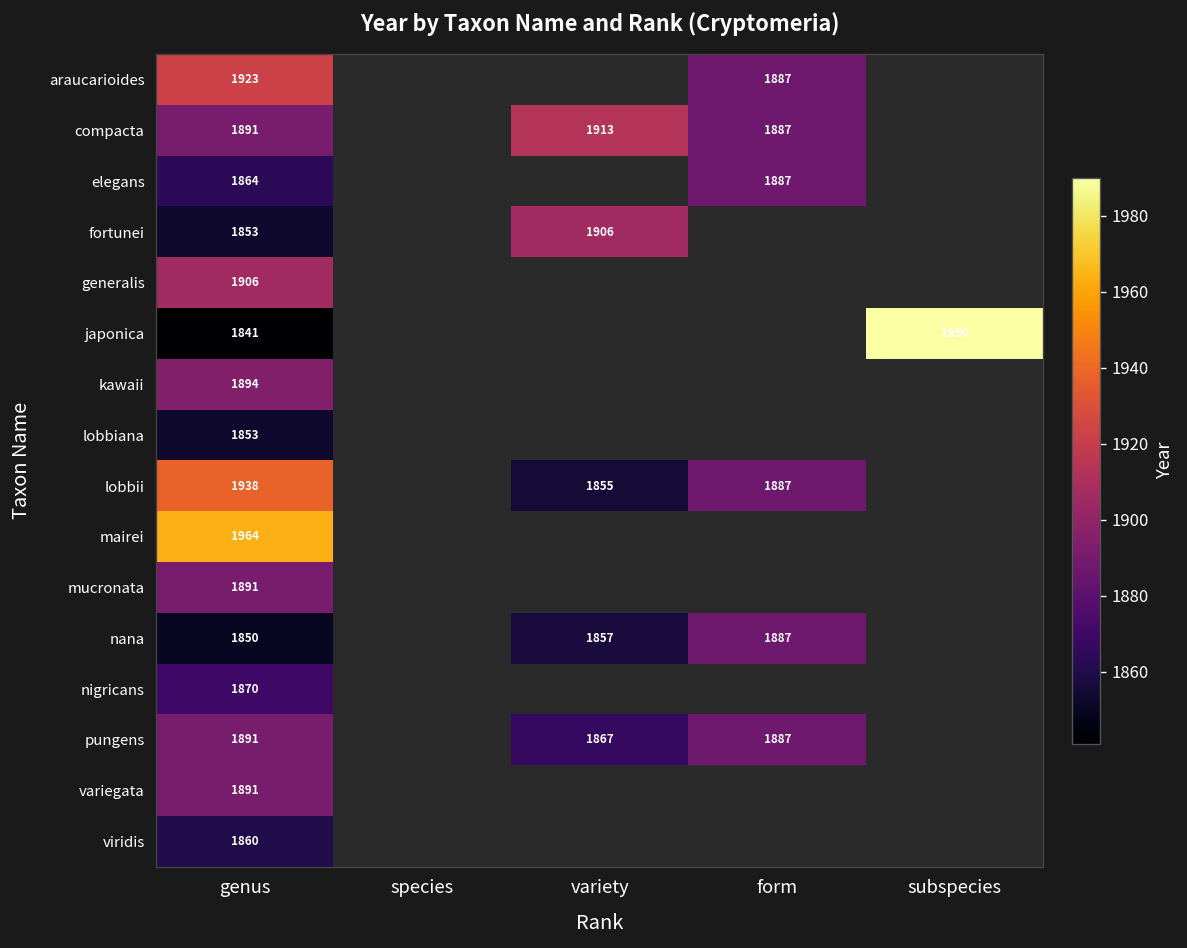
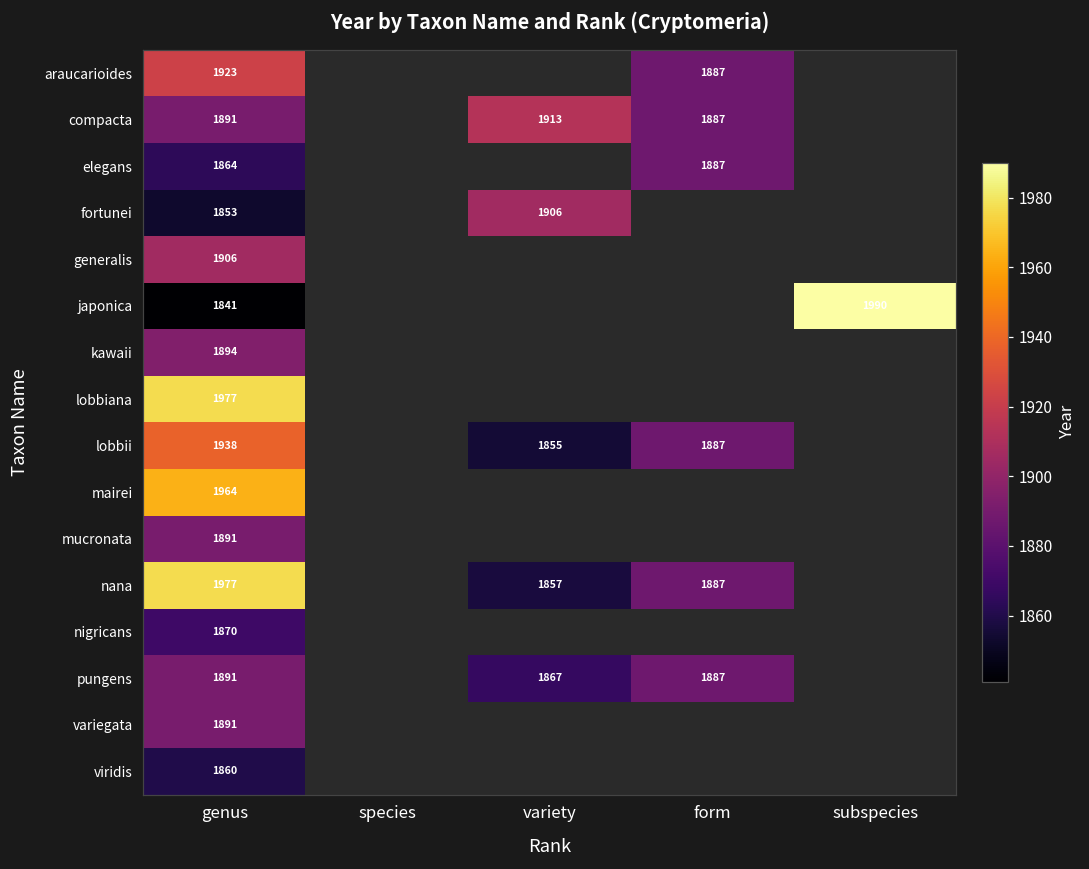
lobbiana, genus: 1853 -> 1977
nana, genus: 1850 -> 1977
